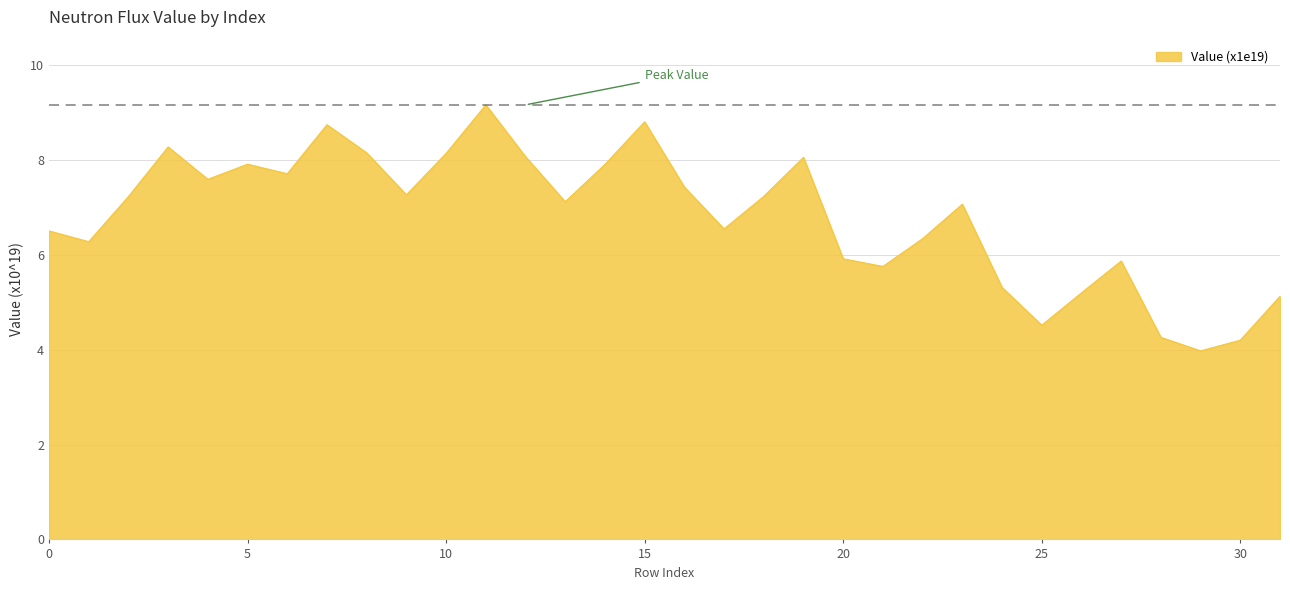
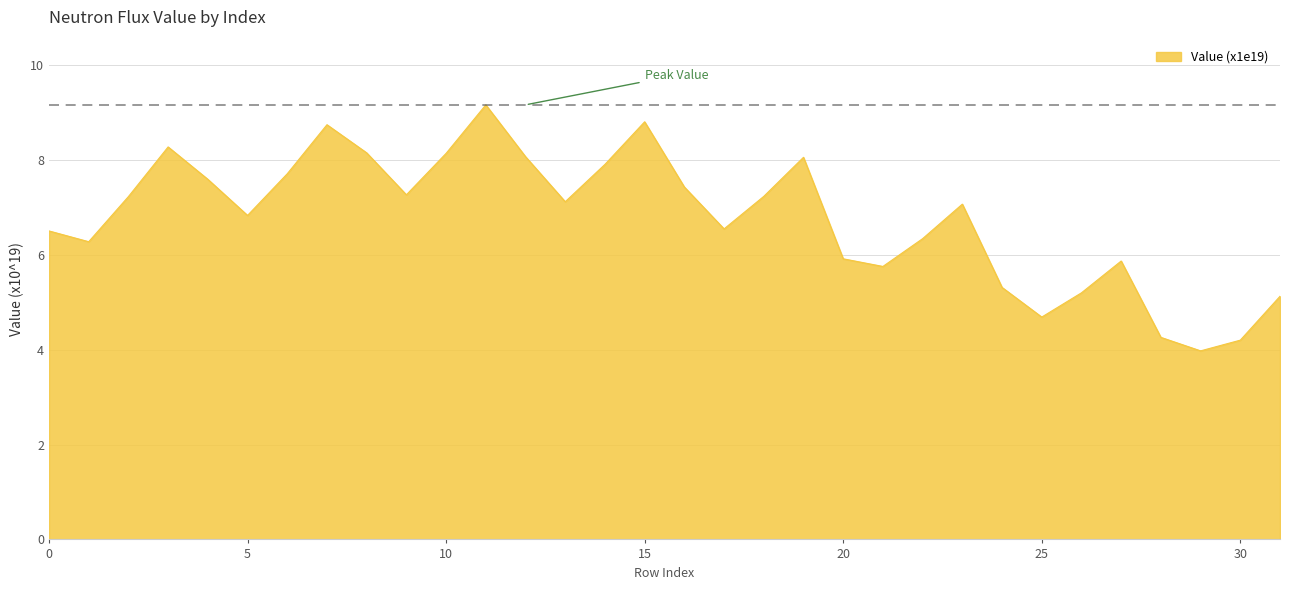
5: 7.9 -> 6.8
25: 4.5 -> 4.7
